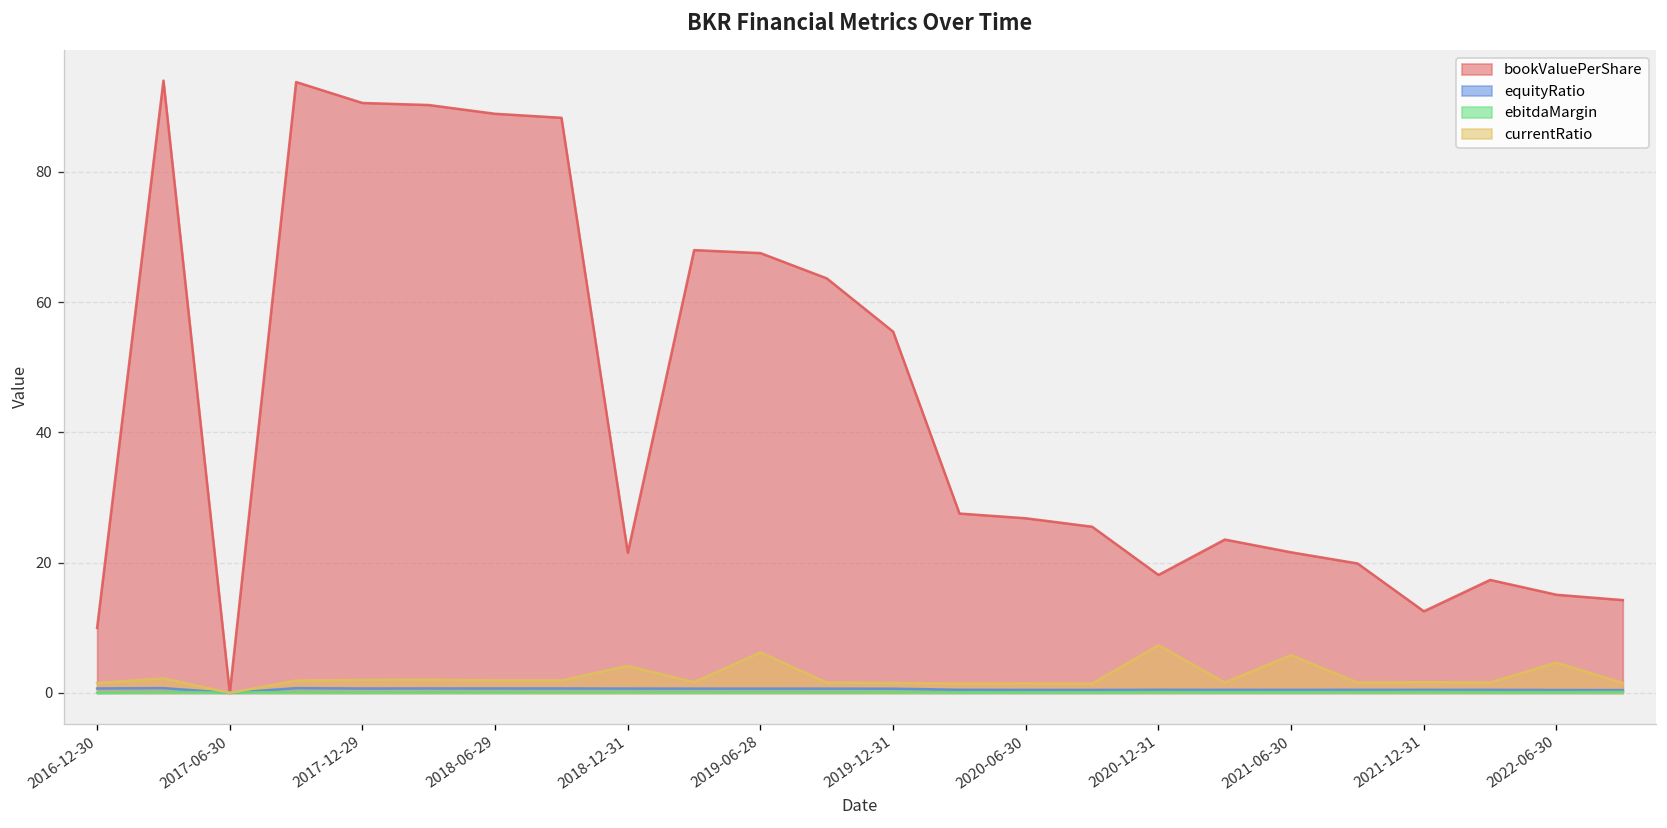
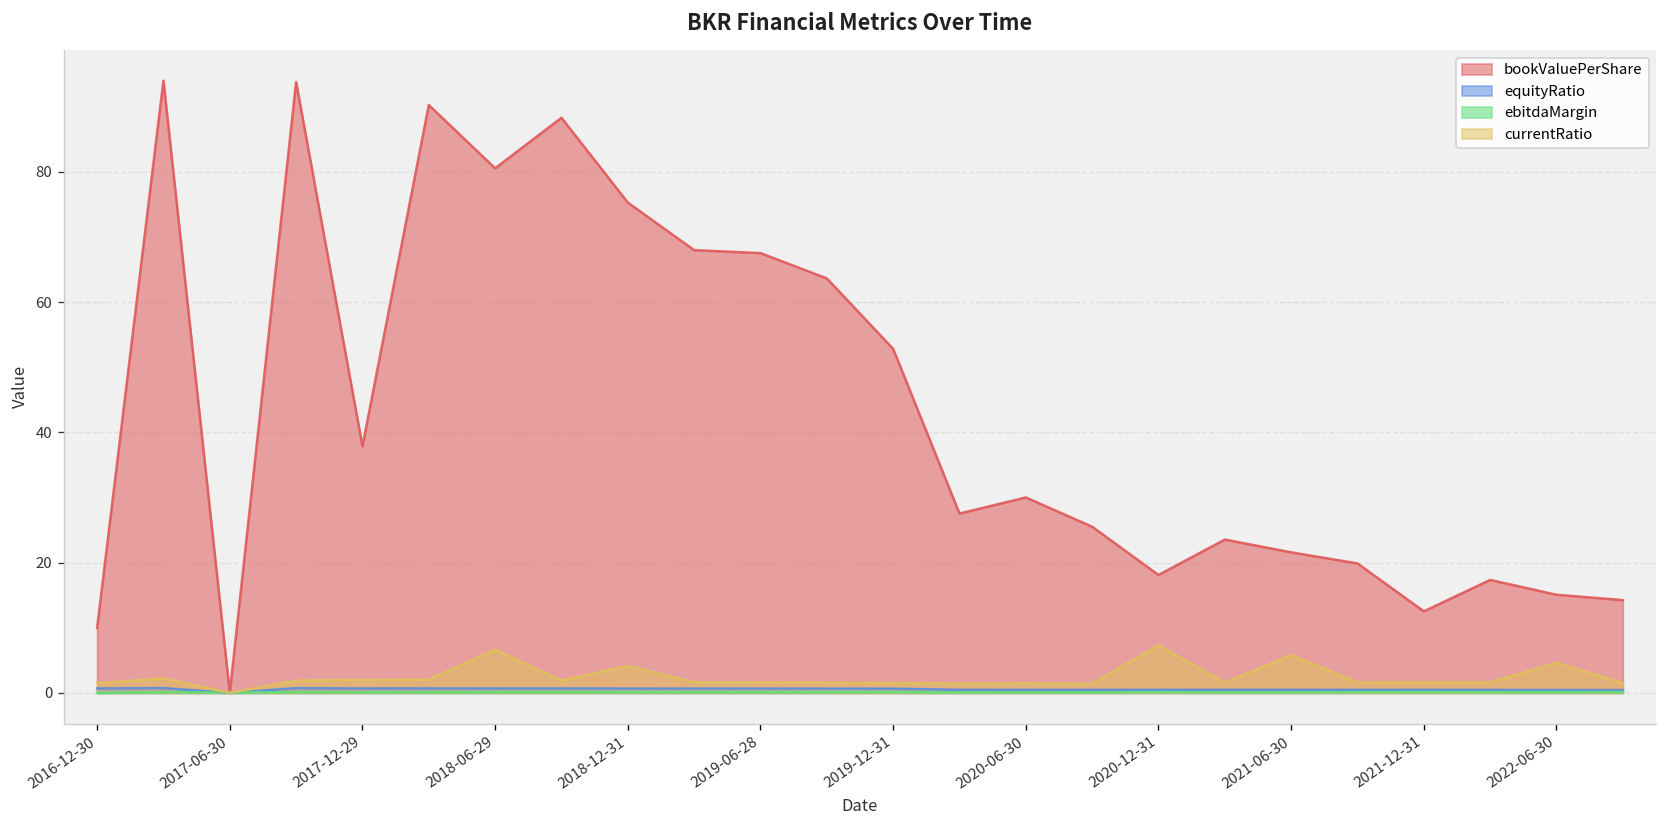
bookValuePerShare, 2017-12-29: 91 -> 38
bookValuePerShare, 2018-06-29: 89 -> 81
currentRatio, 2018-06-29: 2 -> 7
bookValuePerShare, 2018-12-31: 22 -> 75
currentRatio, 2019-06-28: 6 -> 2
bookValuePerShare, 2019-12-31: 55 -> 53
bookValuePerShare, 2020-06-30: 27 -> 30
